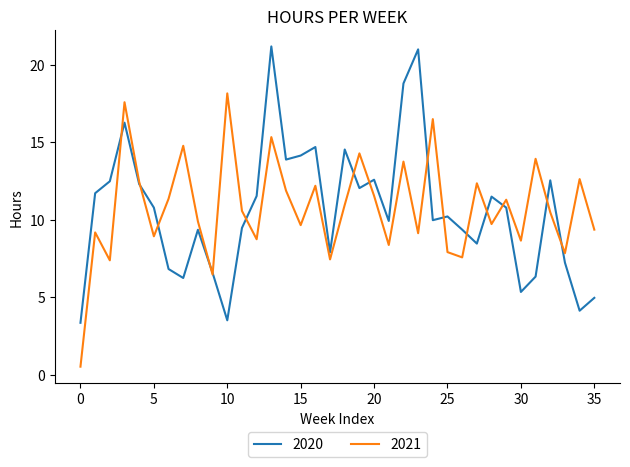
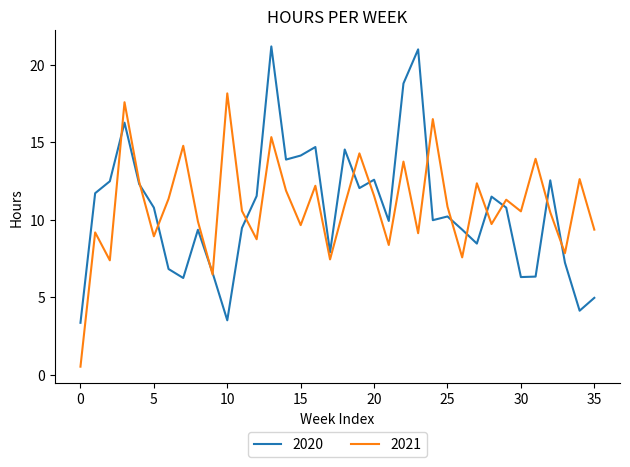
2021, 25: 7.9 -> 10.8
2020, 30: 5.3 -> 6.3
2021, 30: 8.6 -> 10.5
